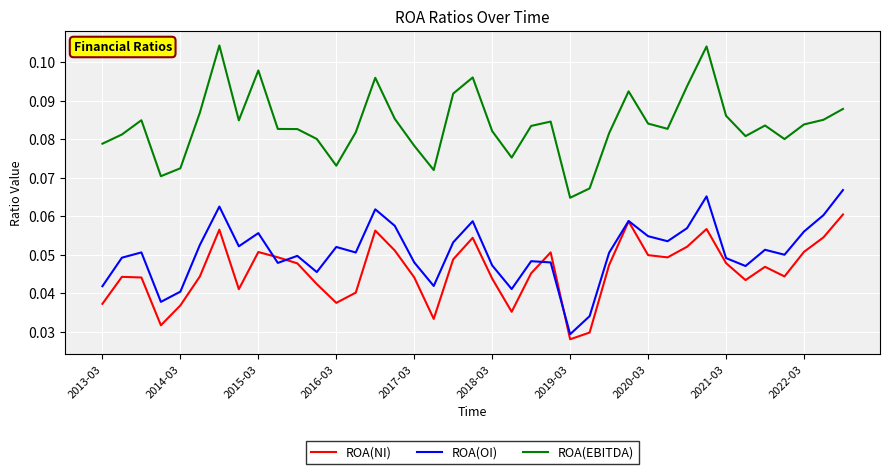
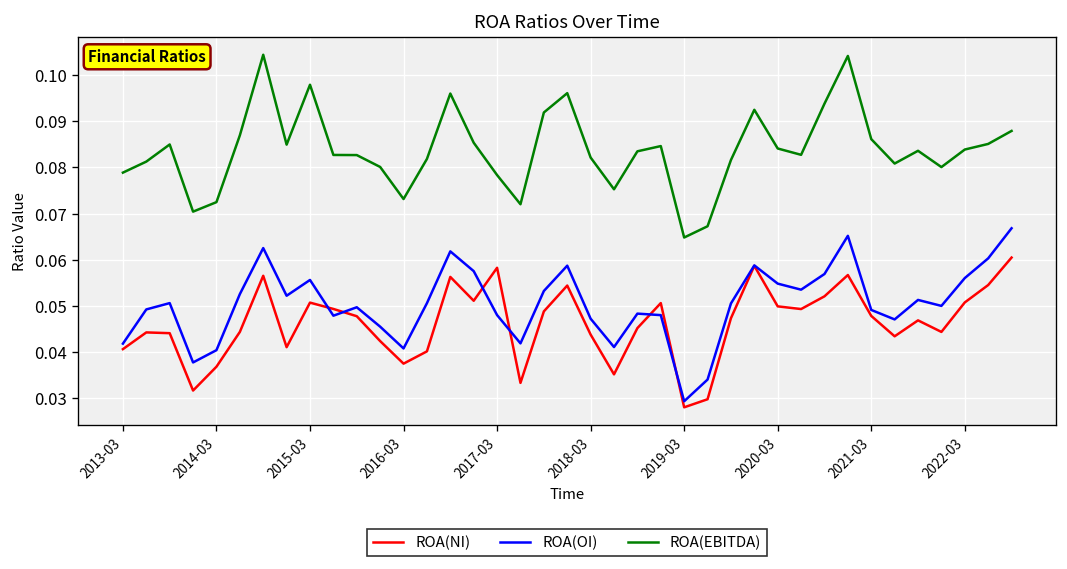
ROA(NI), 2013-03: 0.037 -> 0.041
ROA(OI), 2016-03: 0.052 -> 0.041
ROA(NI), 2017-03: 0.044 -> 0.058
